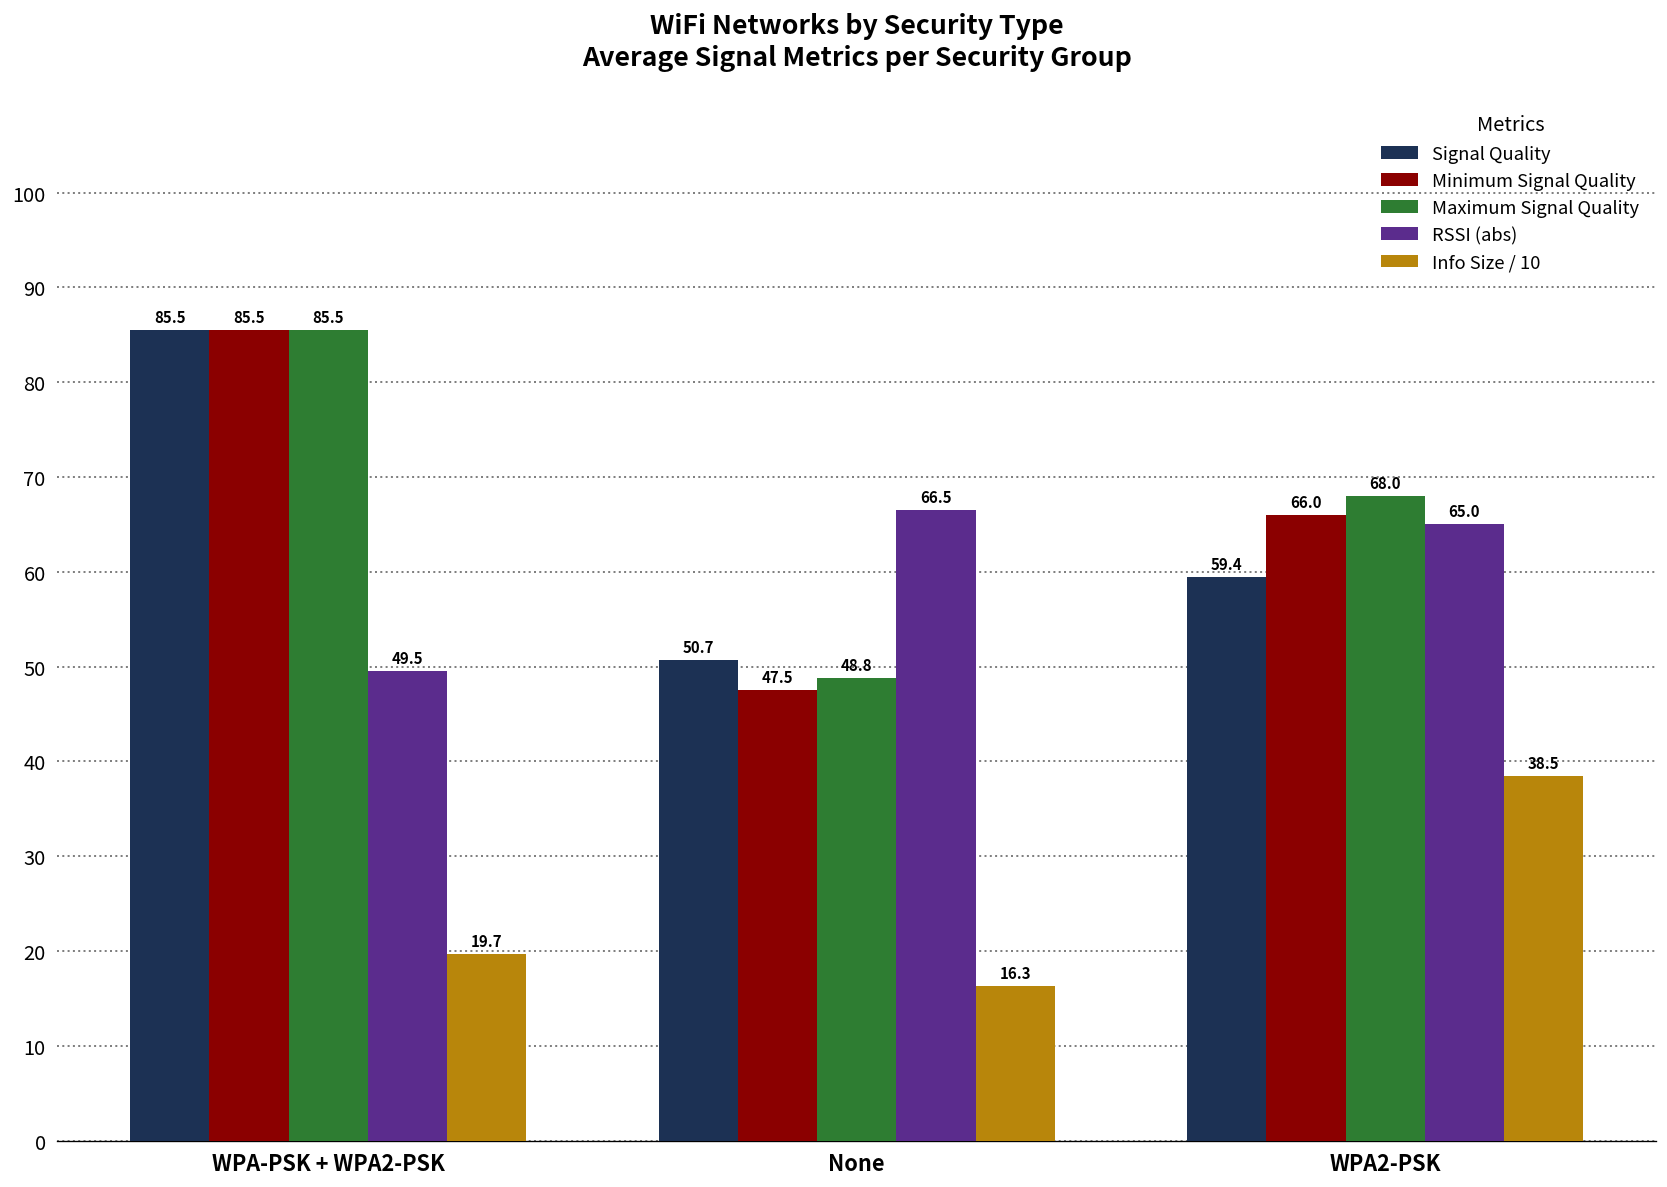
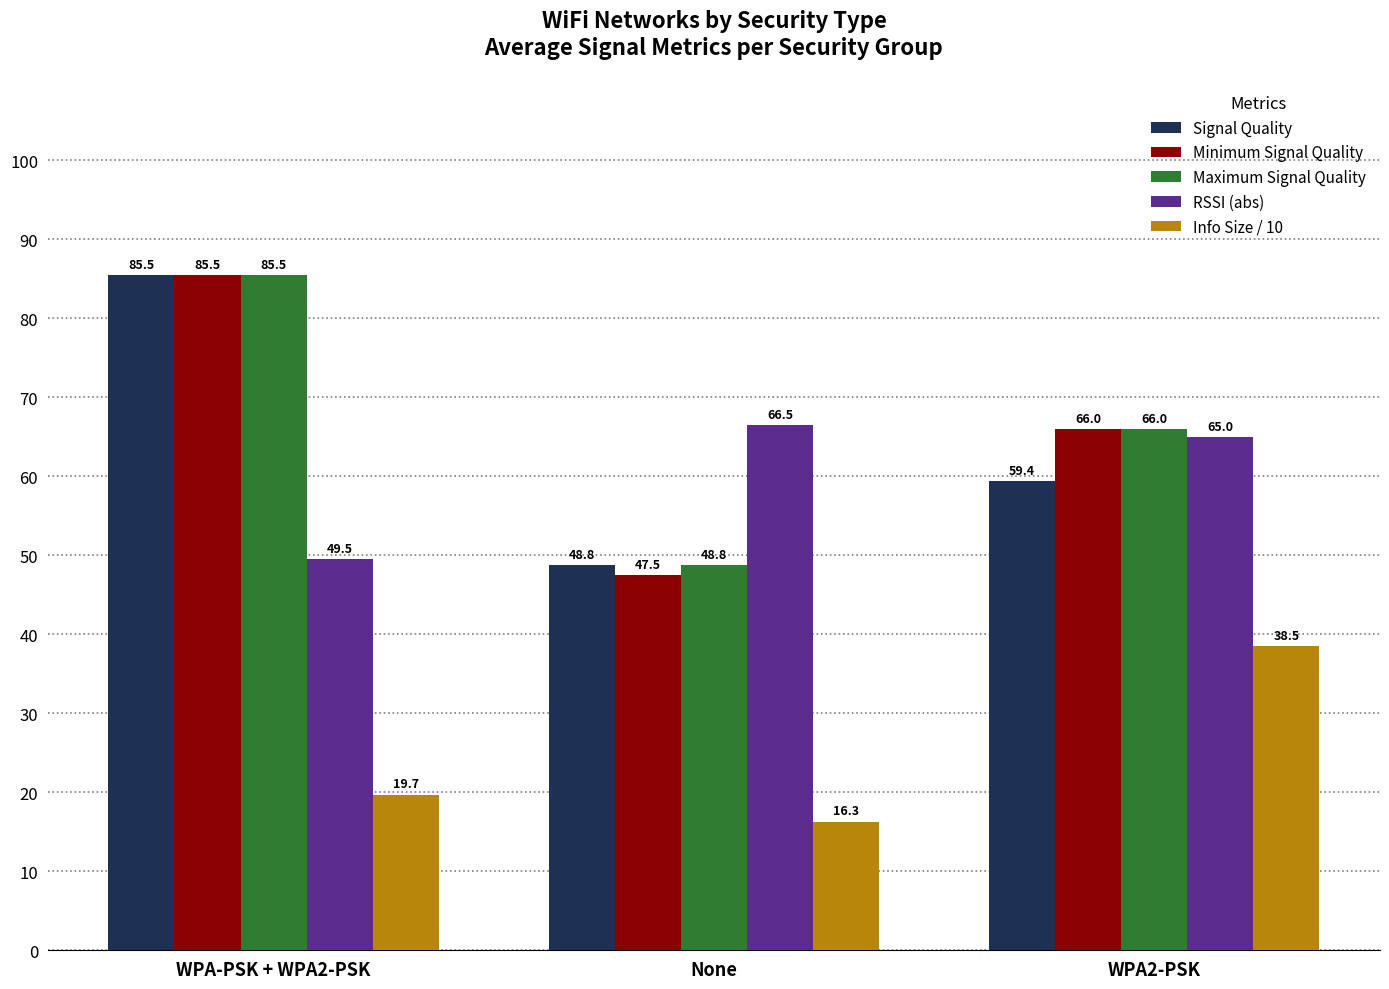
Signal Quality, None: 50.7 -> 48.8
Maximum Signal Quality, WPA2-PSK: 68.0 -> 66.0
